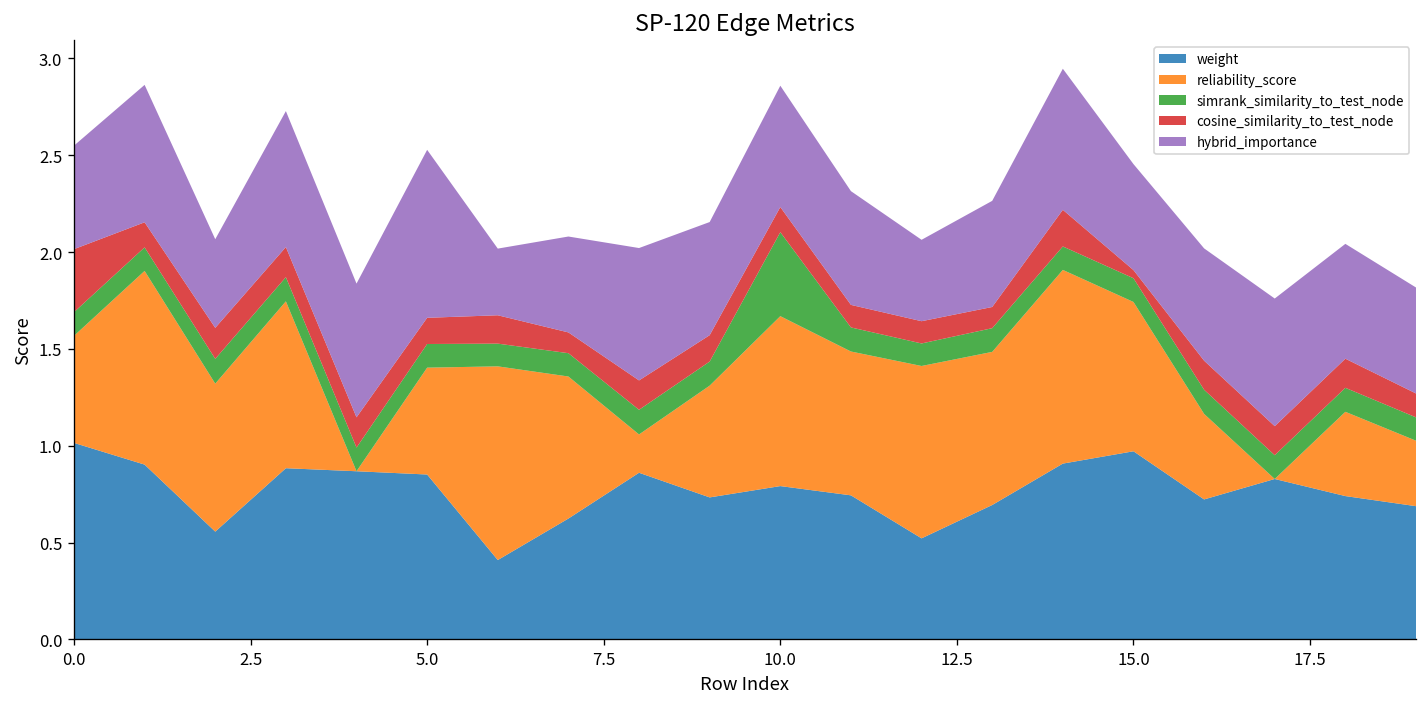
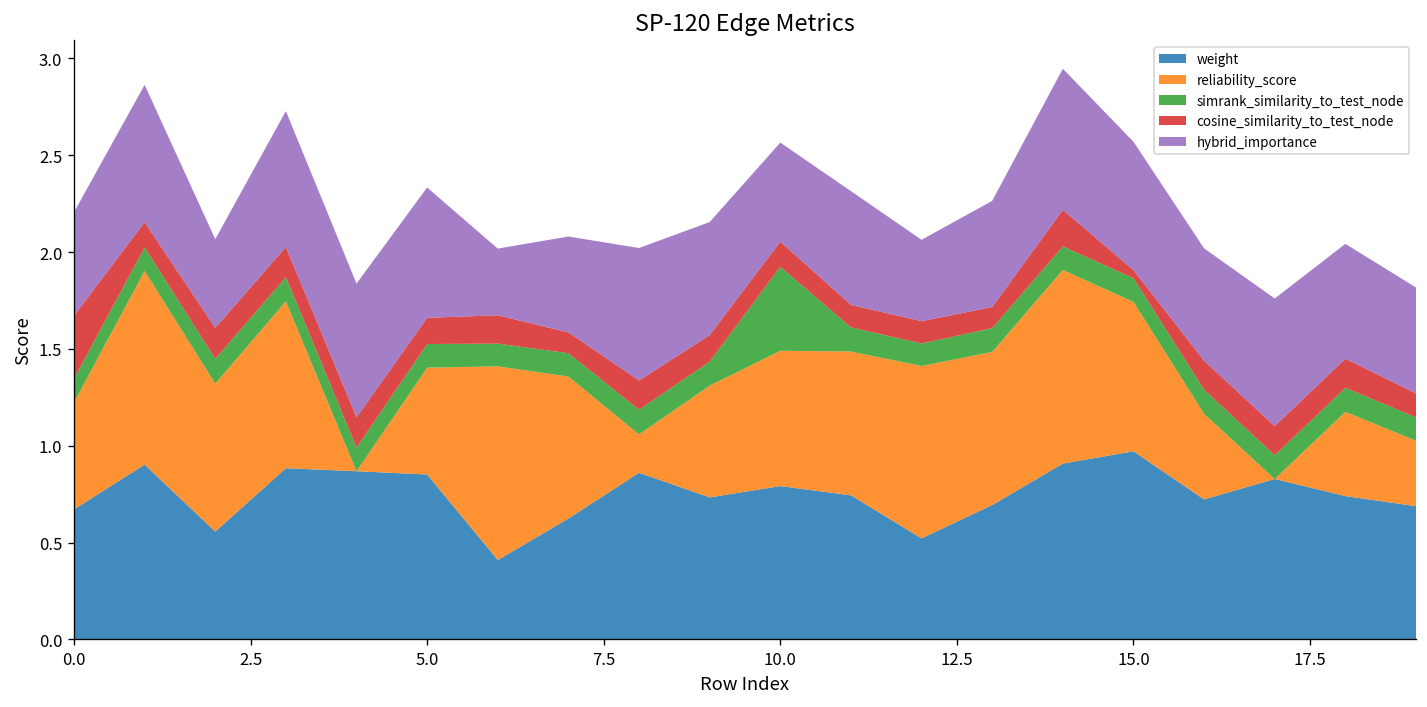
weight, 0.0: 1.01 -> 0.67
hybrid_importance, 5.0: 0.87 -> 0.67
reliability_score, 10.0: 0.88 -> 0.70
hybrid_importance, 10.0: 0.63 -> 0.51
hybrid_importance, 15.0: 0.55 -> 0.66
